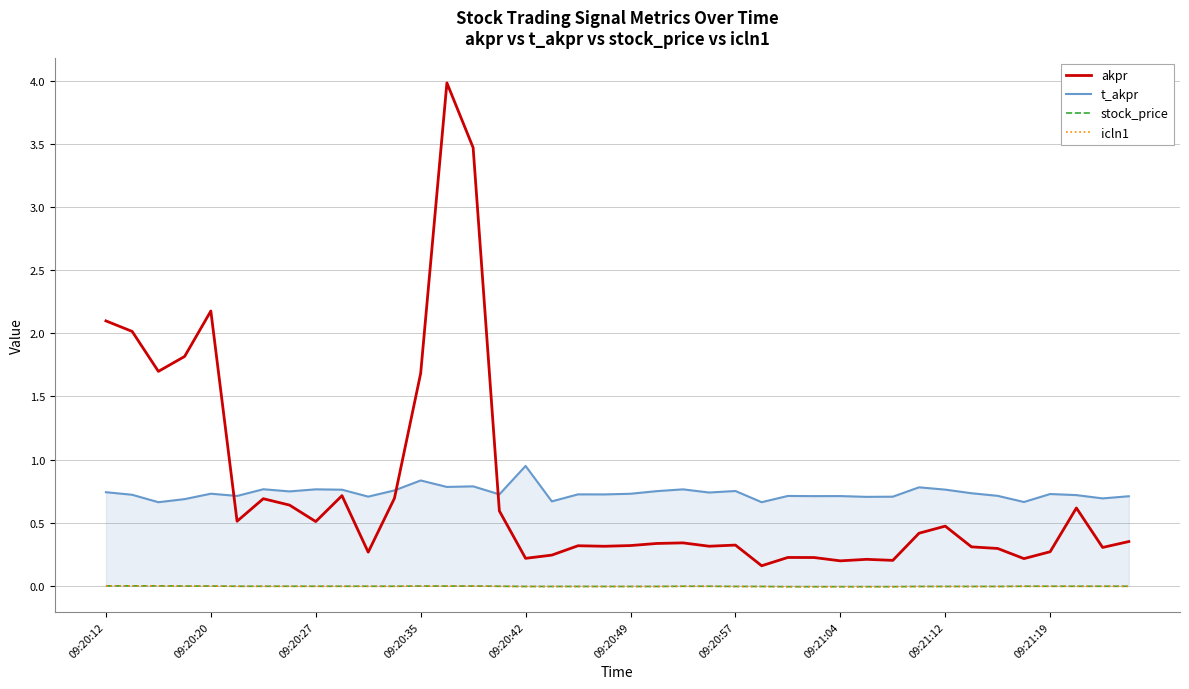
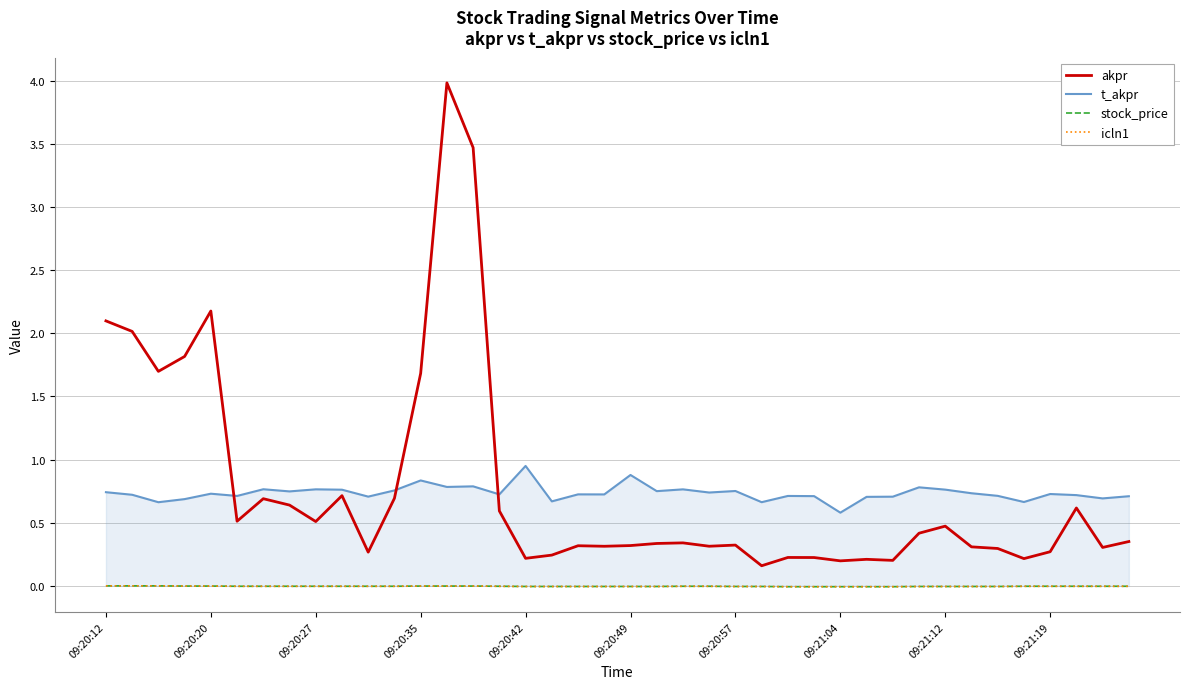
t_akpr, 09:20:49: 0.73 -> 0.88
t_akpr, 09:21:04: 0.71 -> 0.58
